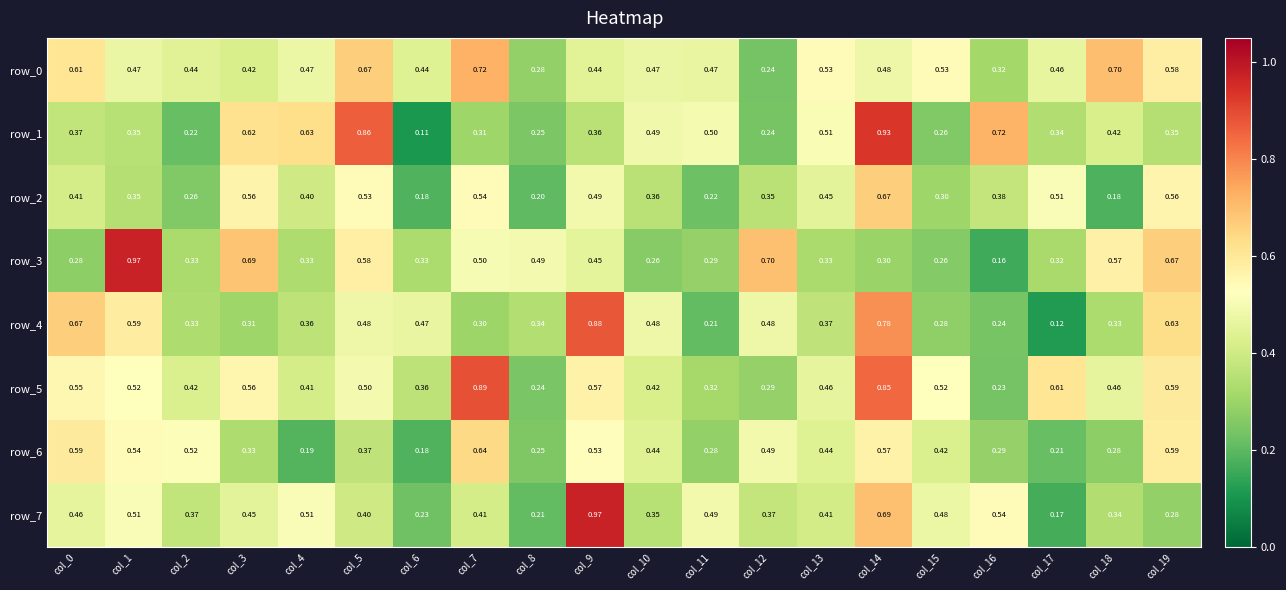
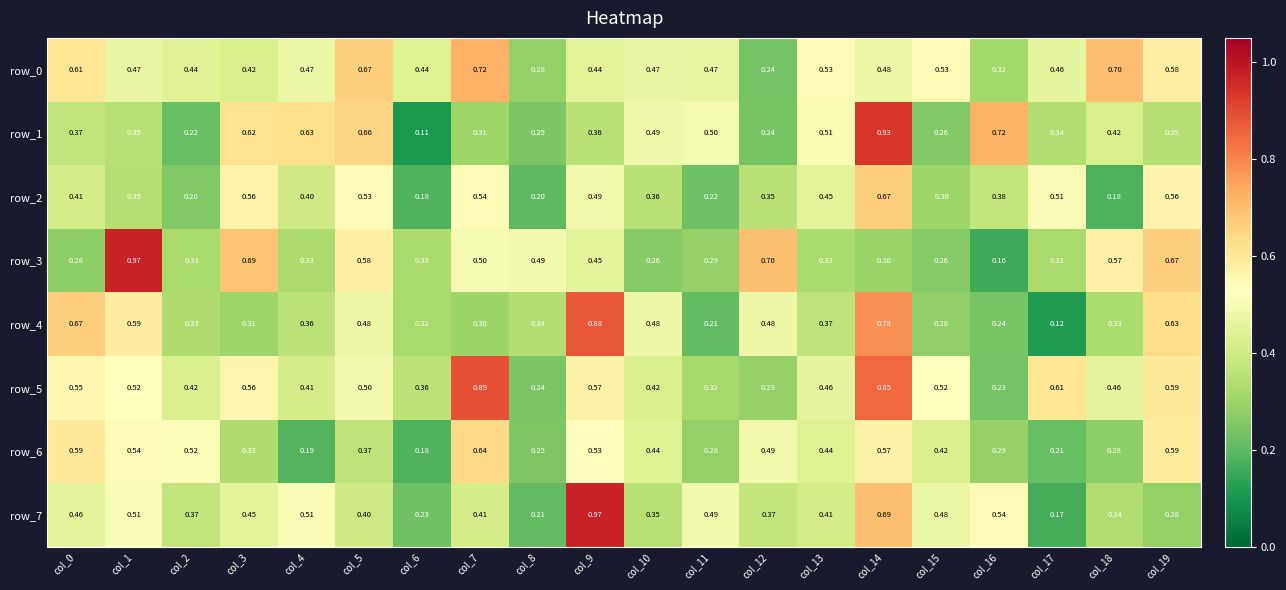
row_1, col_5: 0.86 -> 0.66
row_4, col_6: 0.47 -> 0.32
